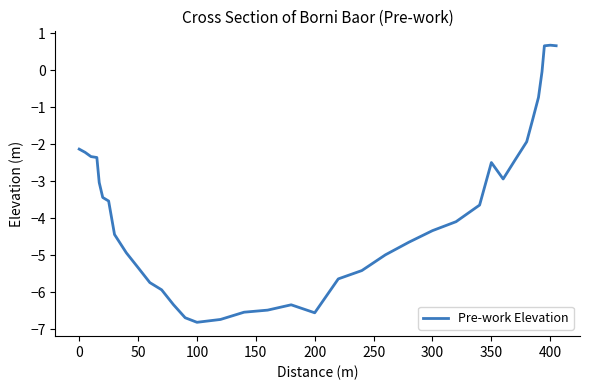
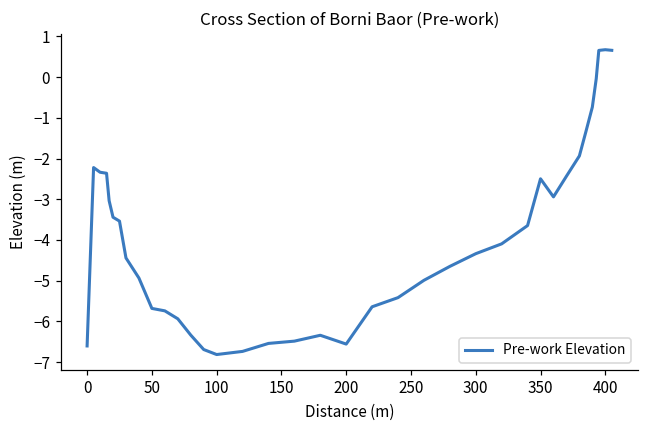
0: -2.1 -> -6.6
50: -5.3 -> -5.7
